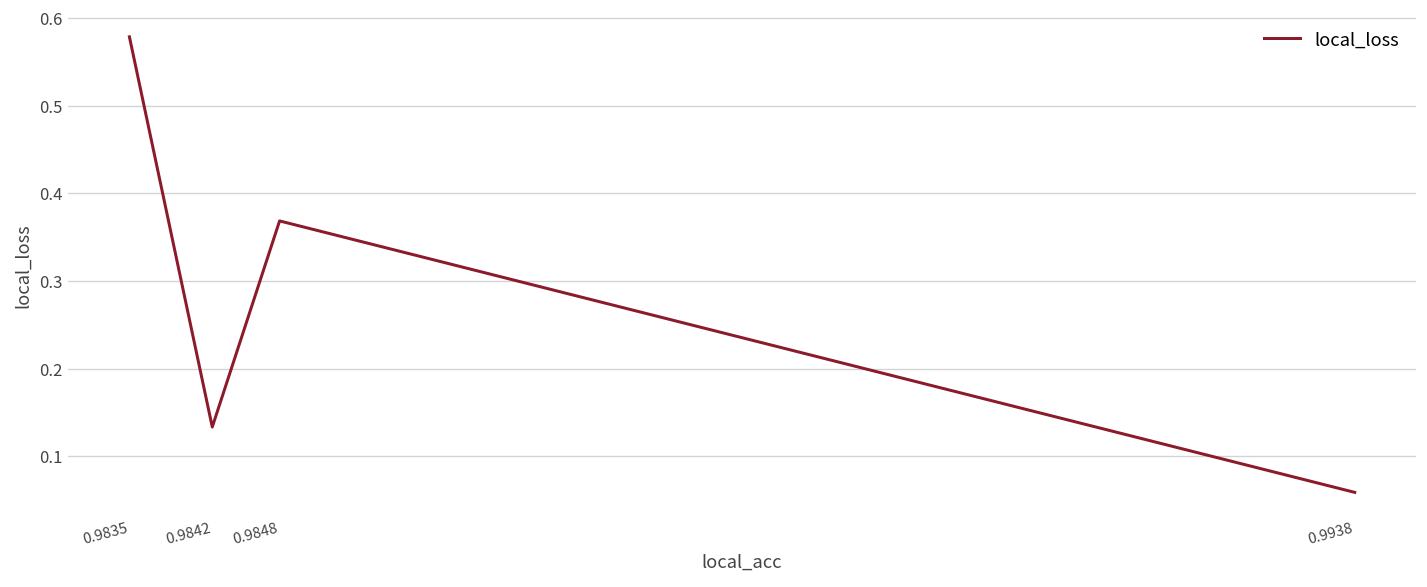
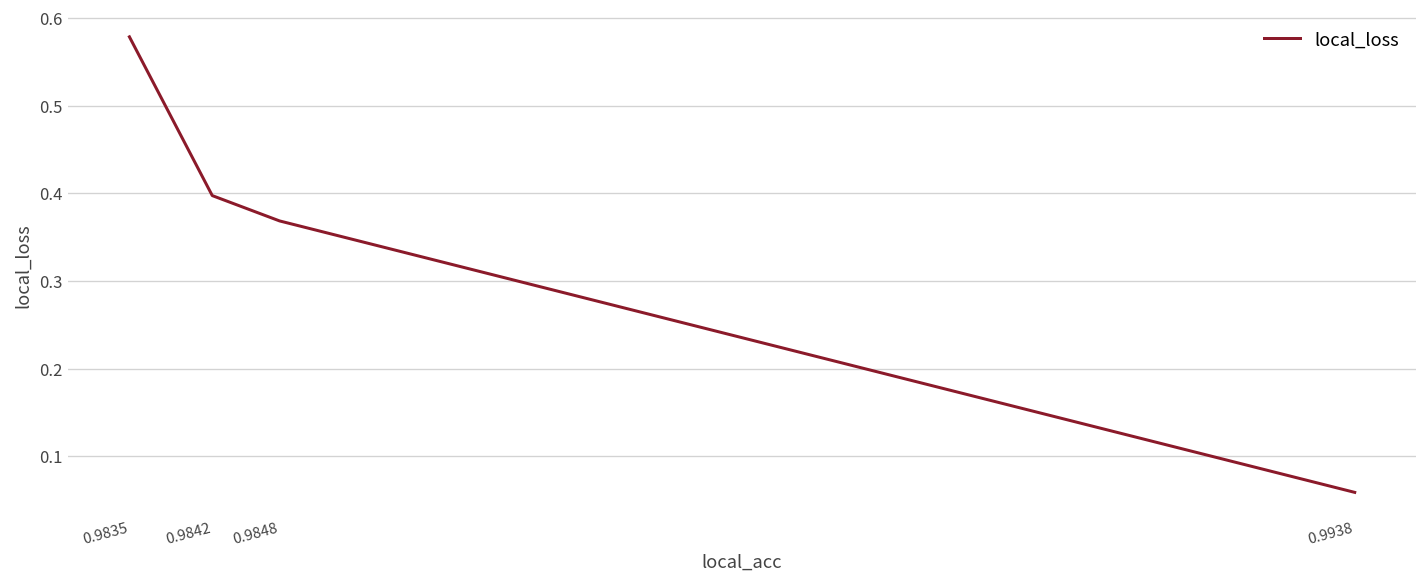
0.9842: 0.13 -> 0.40
